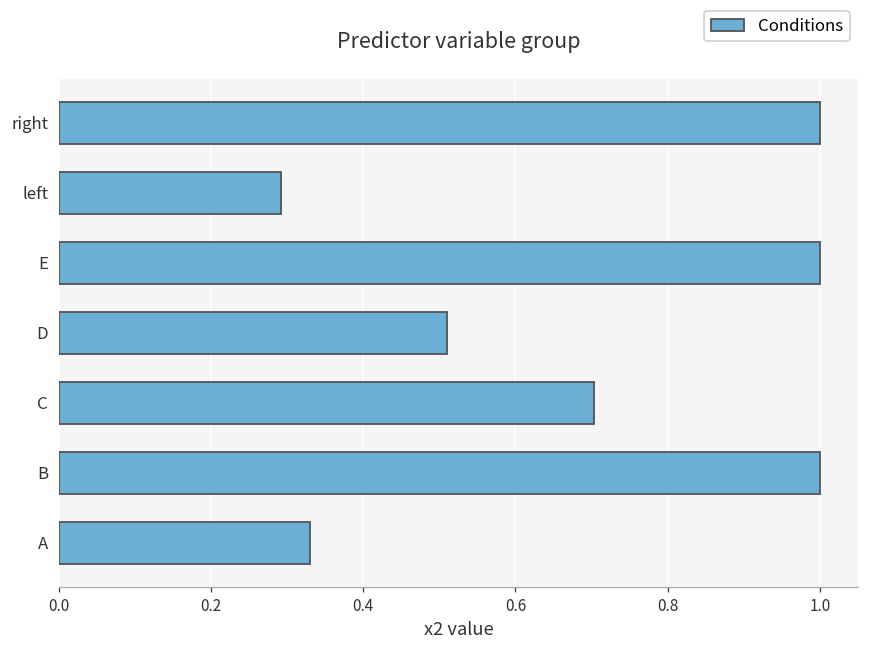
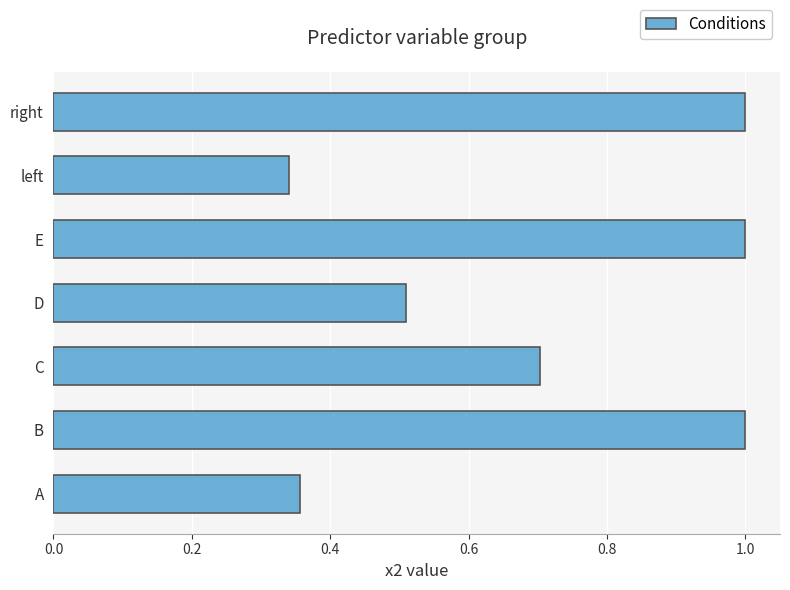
left: 0.29 -> 0.34
A: 0.33 -> 0.36
